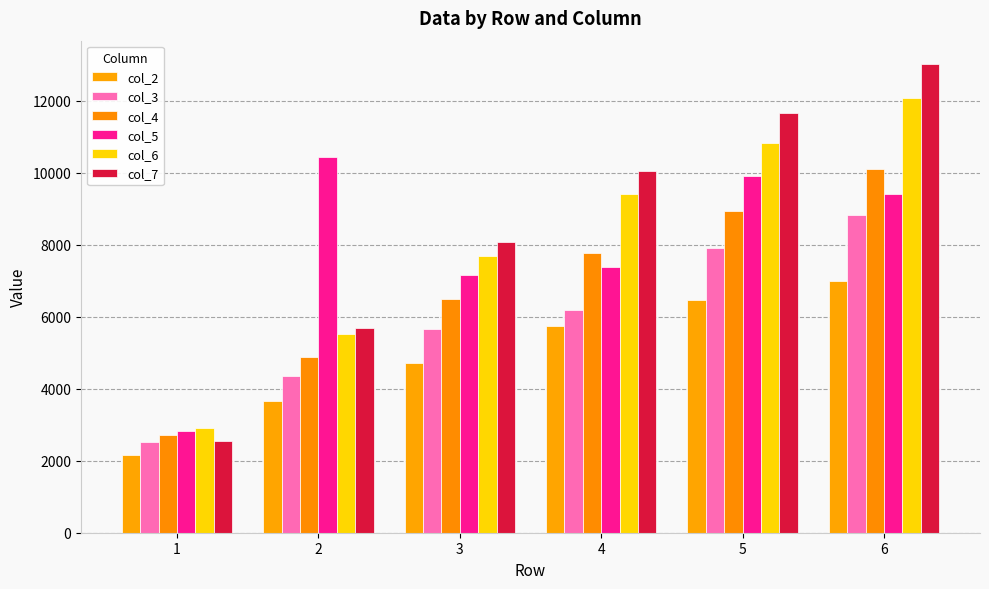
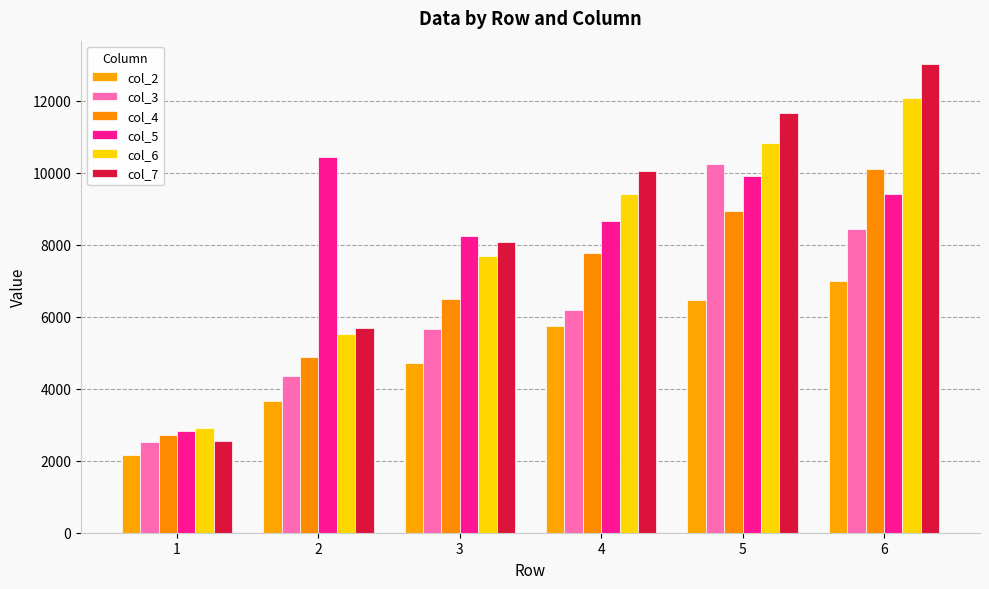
col_5, 3: 7200 -> 8200
col_5, 4: 7400 -> 8600
col_3, 5: 7900 -> 10200
col_3, 6: 8800 -> 8400
